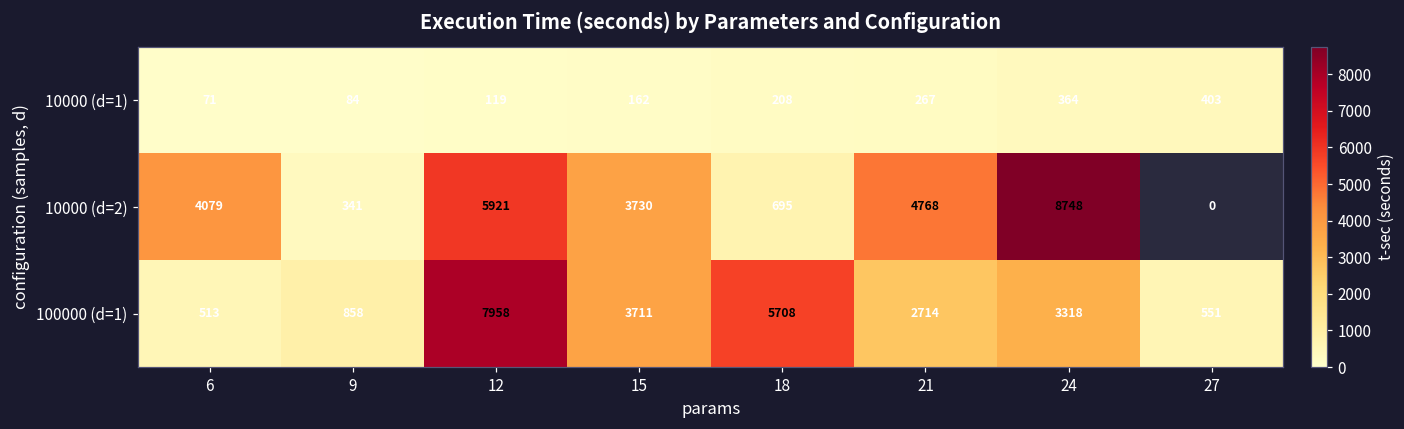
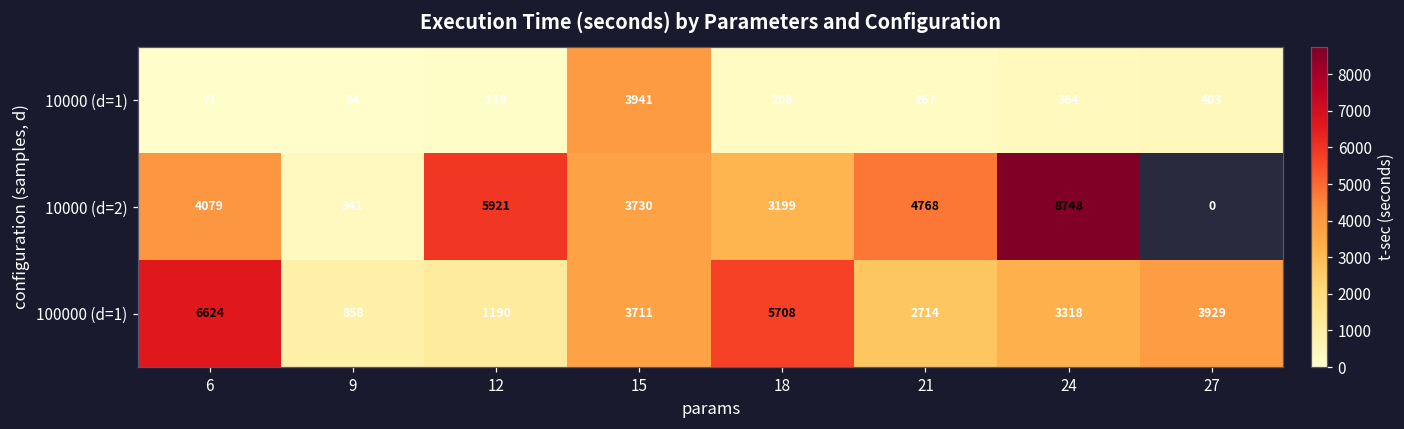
10000 (d=1), 15: 162 -> 3941
10000 (d=2), 18: 695 -> 3199
100000 (d=1), 6: 513 -> 6624
100000 (d=1), 12: 7958 -> 1190
100000 (d=1), 27: 551 -> 3929
